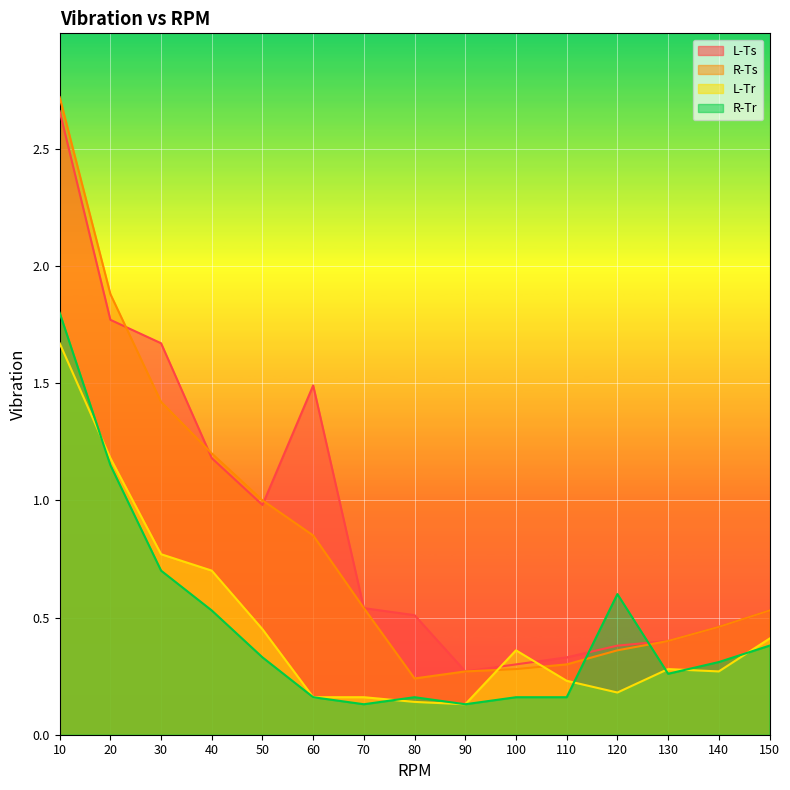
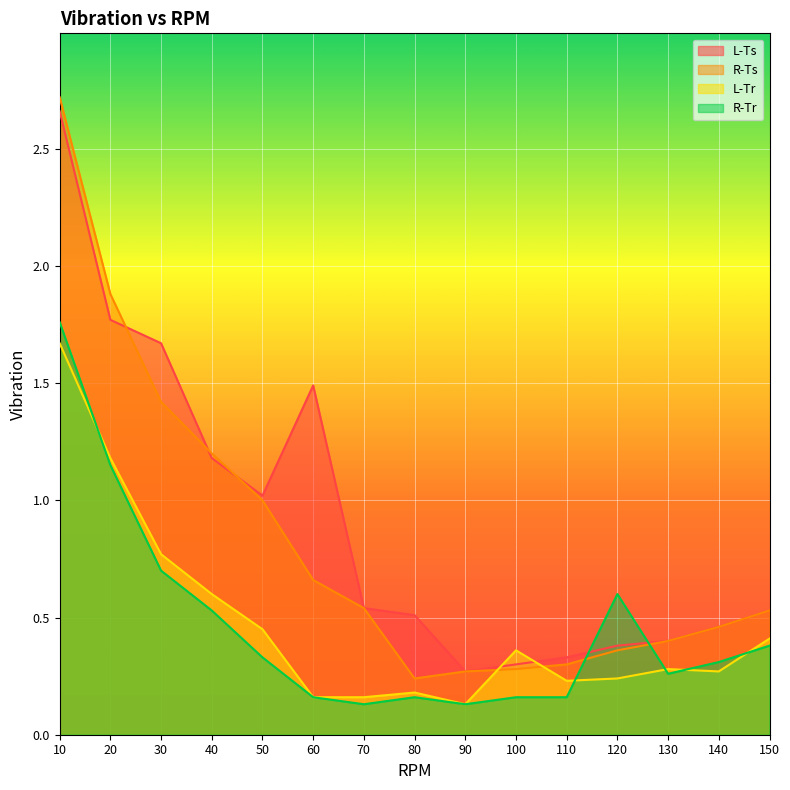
R-Tr, 10: 1.80 -> 1.76
L-Tr, 40: 0.7 -> 0.6
L-Ts, 50: 0.98 -> 1.02
R-Ts, 60: 0.85 -> 0.66
L-Tr, 80: 0.14 -> 0.18
L-Tr, 120: 0.18 -> 0.24
